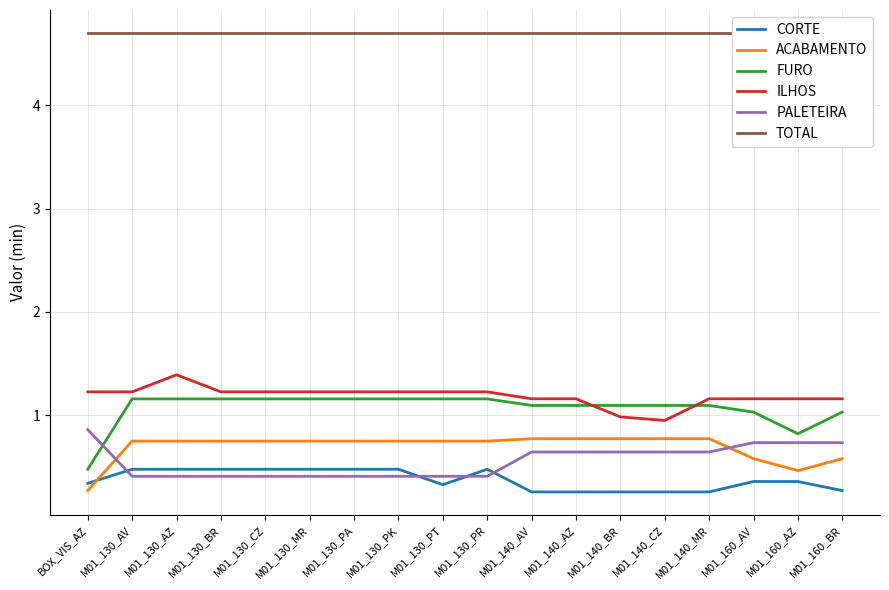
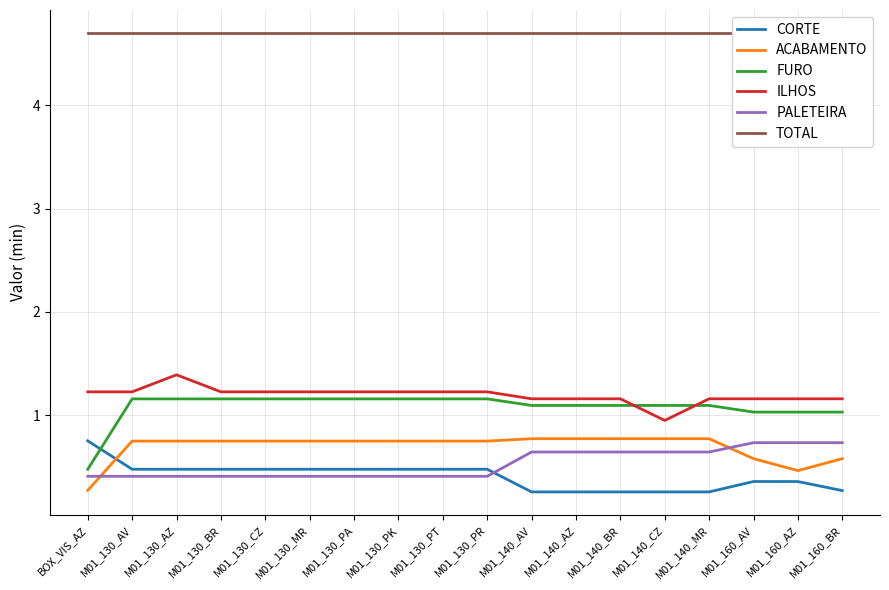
CORTE, BOX_VIS_AZ: 0.34 -> 0.75
PALETEIRA, BOX_VIS_AZ: 0.86 -> 0.41
CORTE, M01_130_PT: 0.33 -> 0.48
ILHOS, M01_140_BR: 0.98 -> 1.16
FURO, M01_160_AZ: 0.82 -> 1.03
